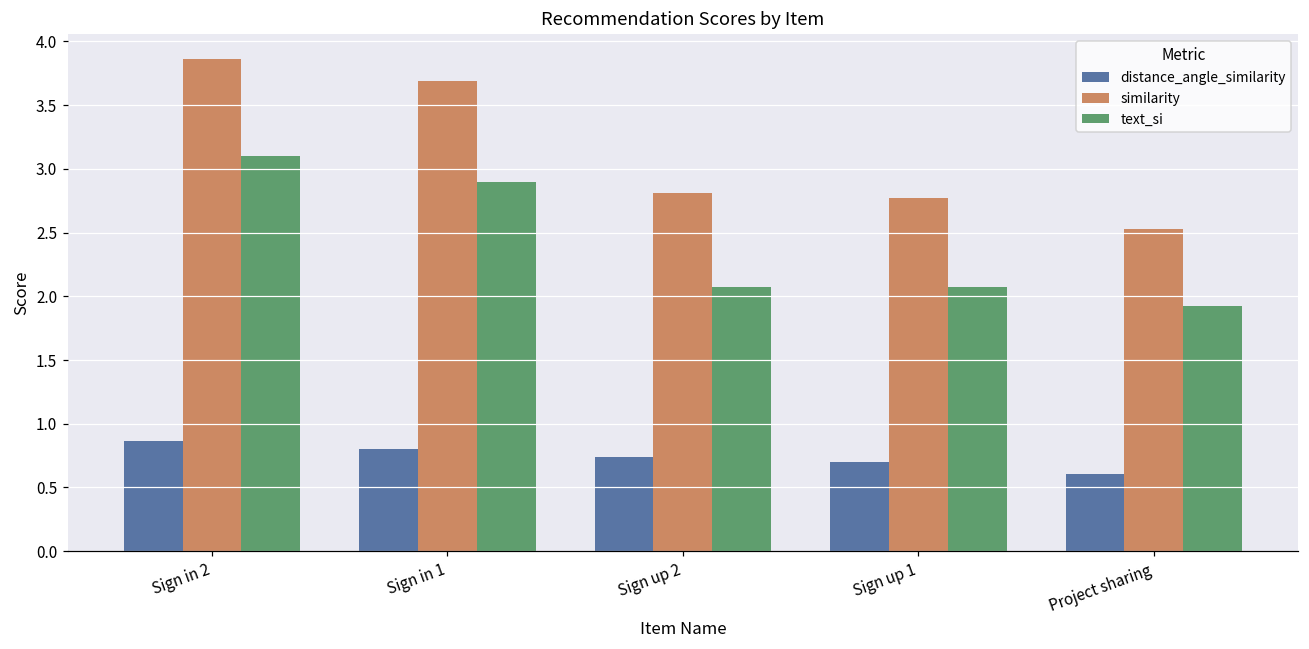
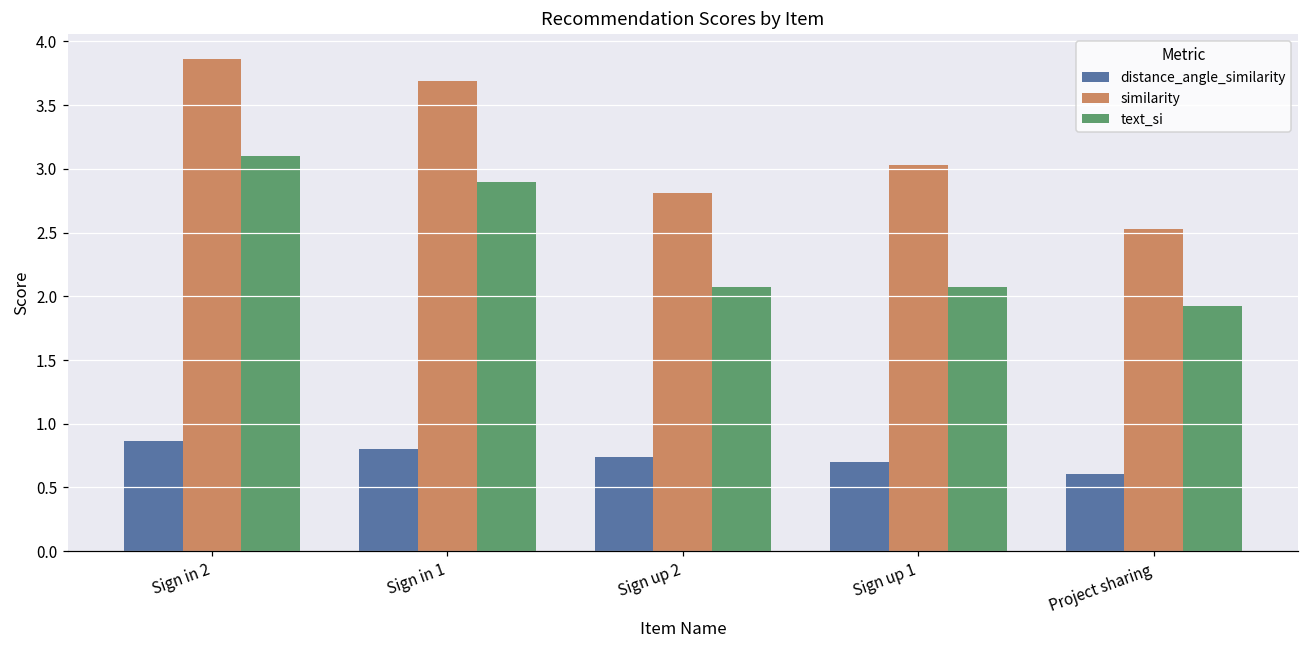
similarity, Sign up 1: 2.77 -> 3.03
